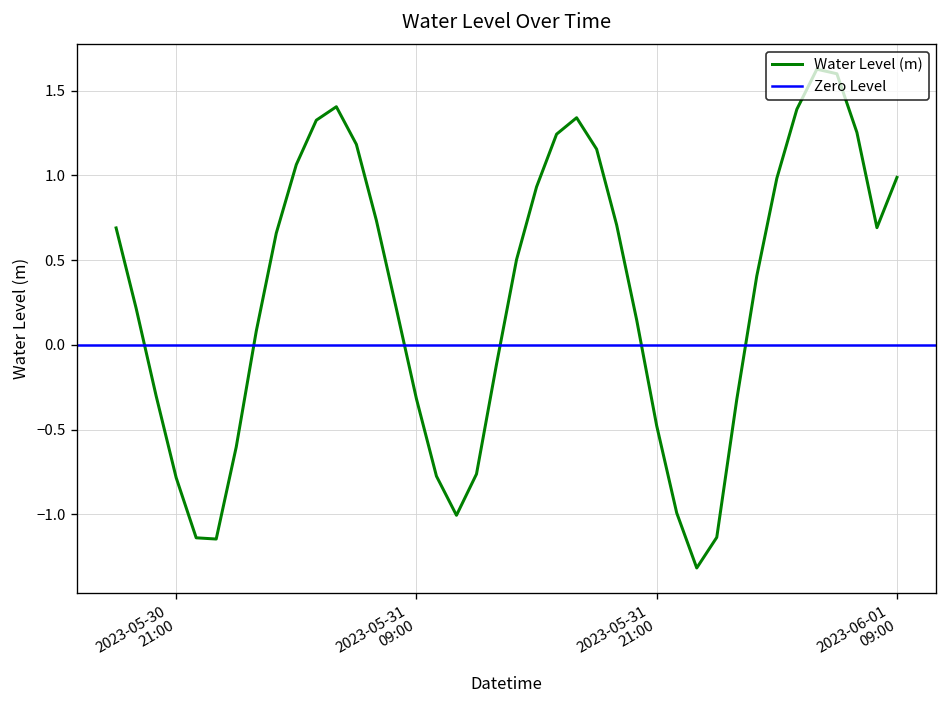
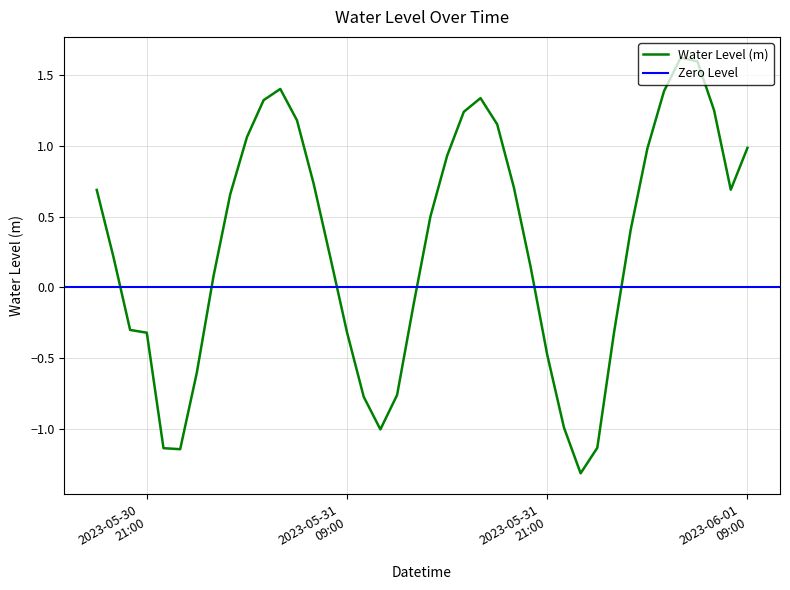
2023-05-30 21:00: -0.78 -> -0.32
